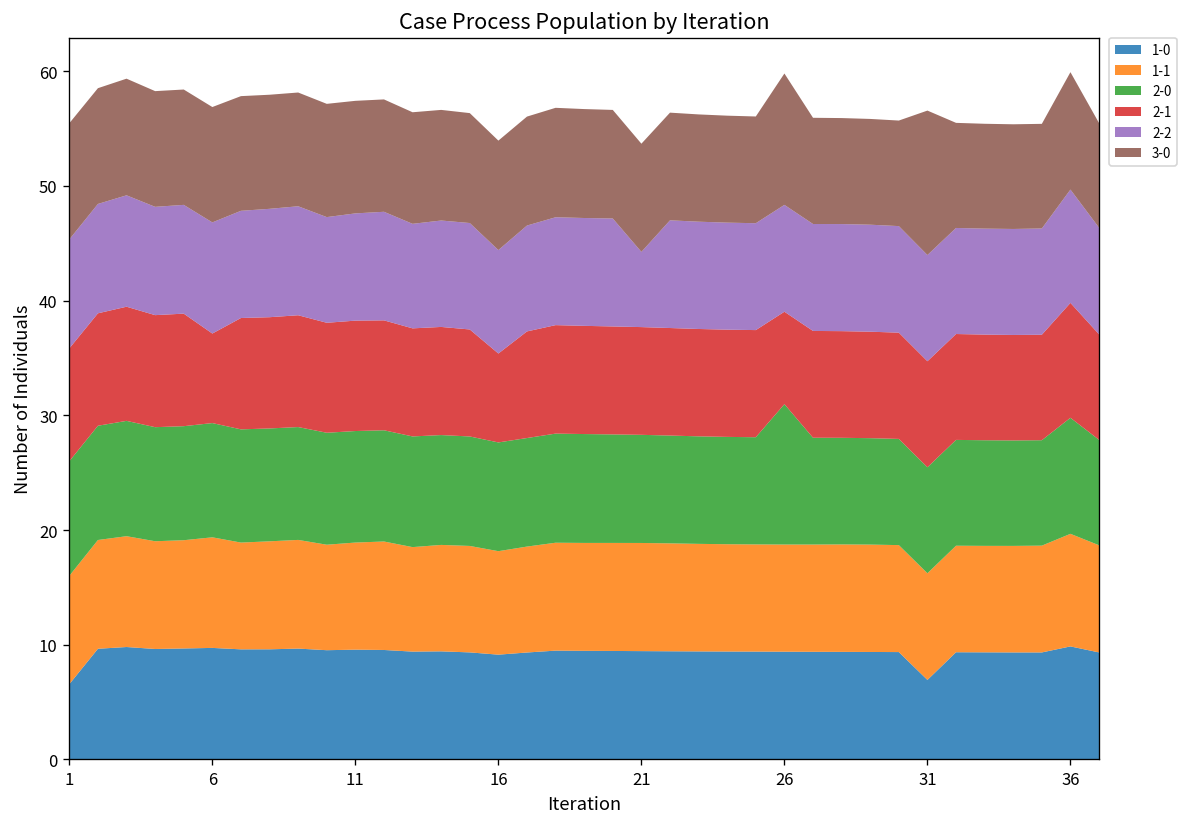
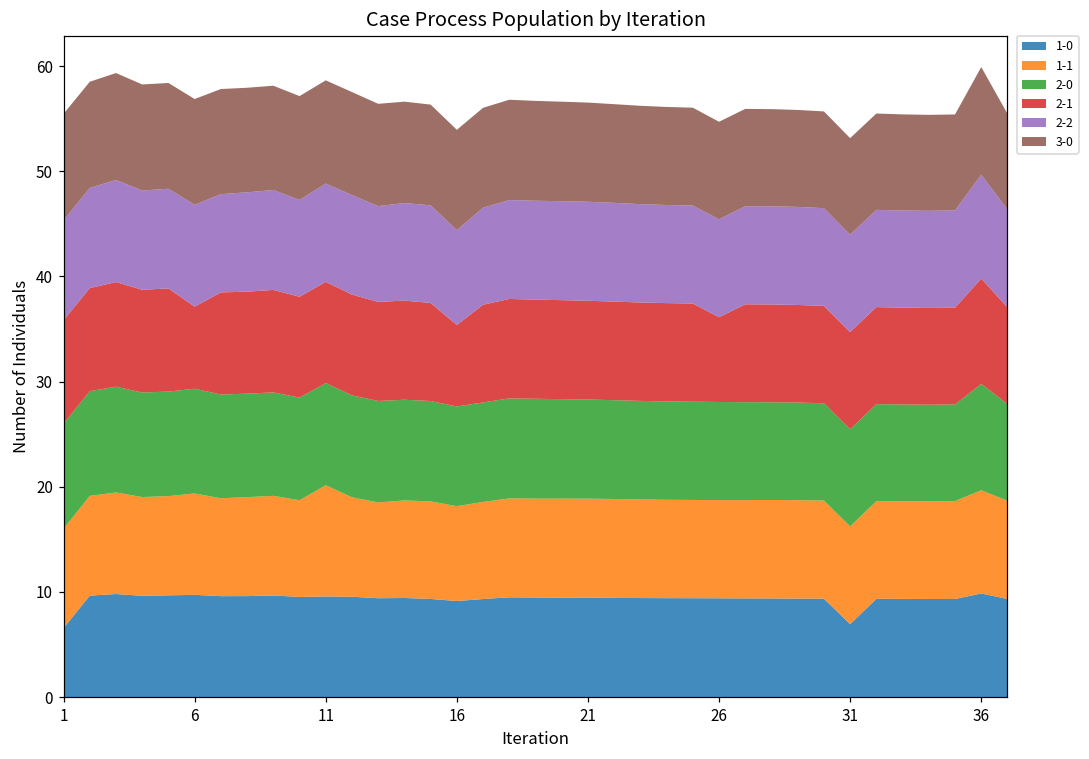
1-1, 11: 9 -> 11
2-2, 21: 7 -> 9
2-0, 26: 12 -> 9
3-0, 26: 11 -> 9
3-0, 31: 13 -> 9
